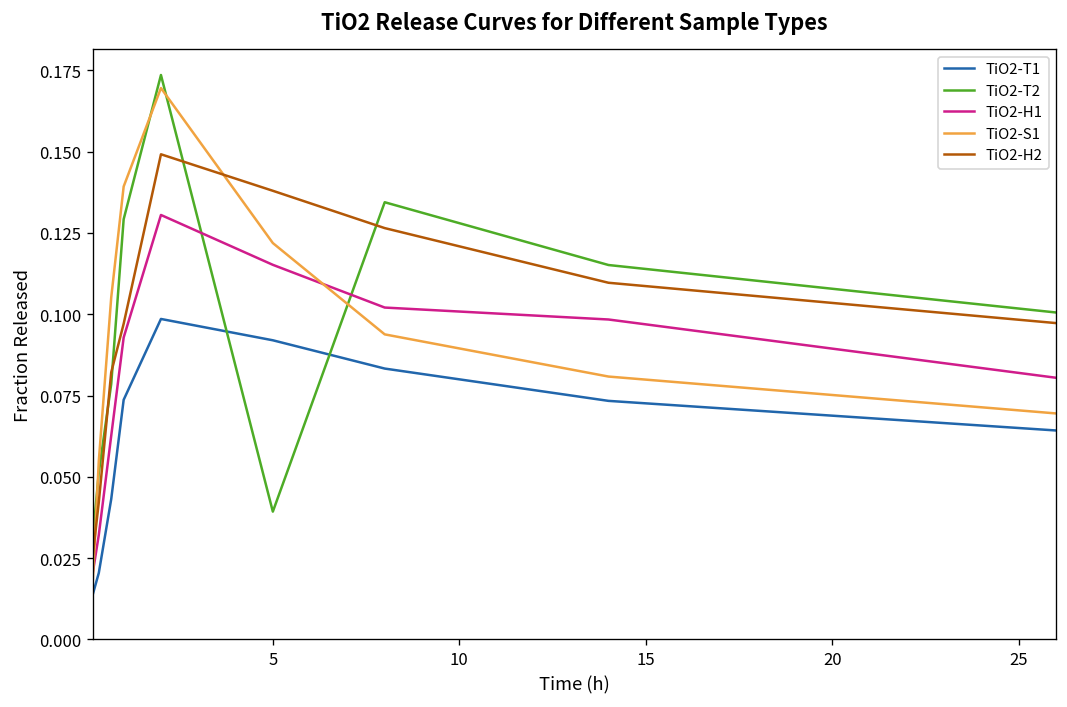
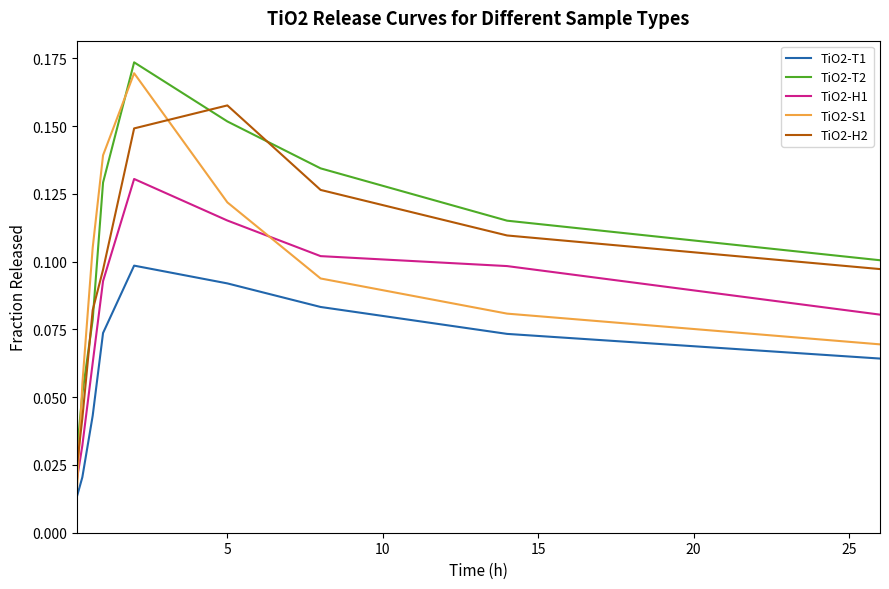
TiO2-T2, 5: 0.039 -> 0.152
TiO2-H2, 5: 0.138 -> 0.158
